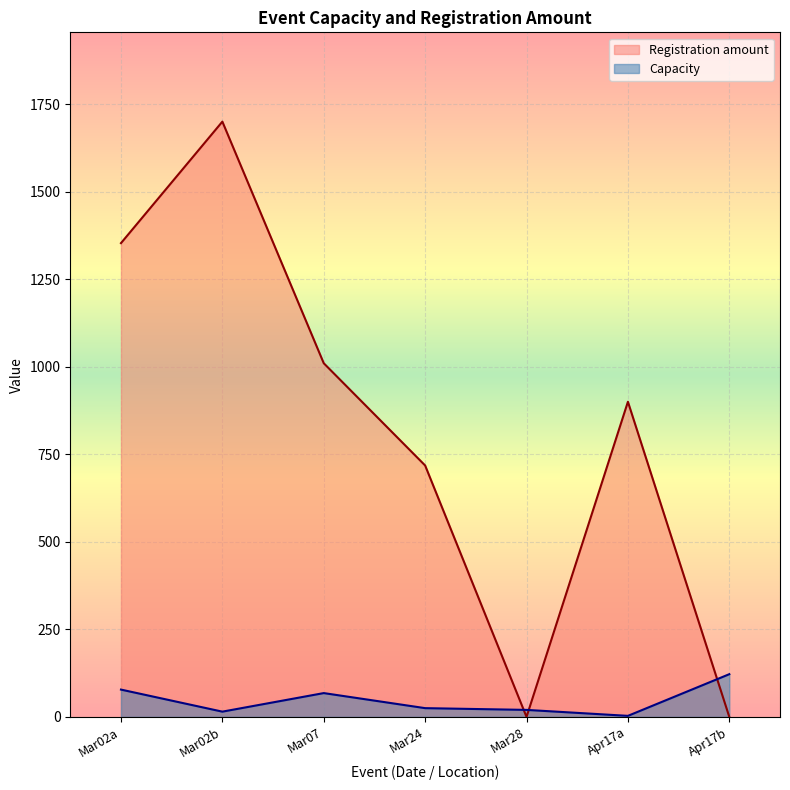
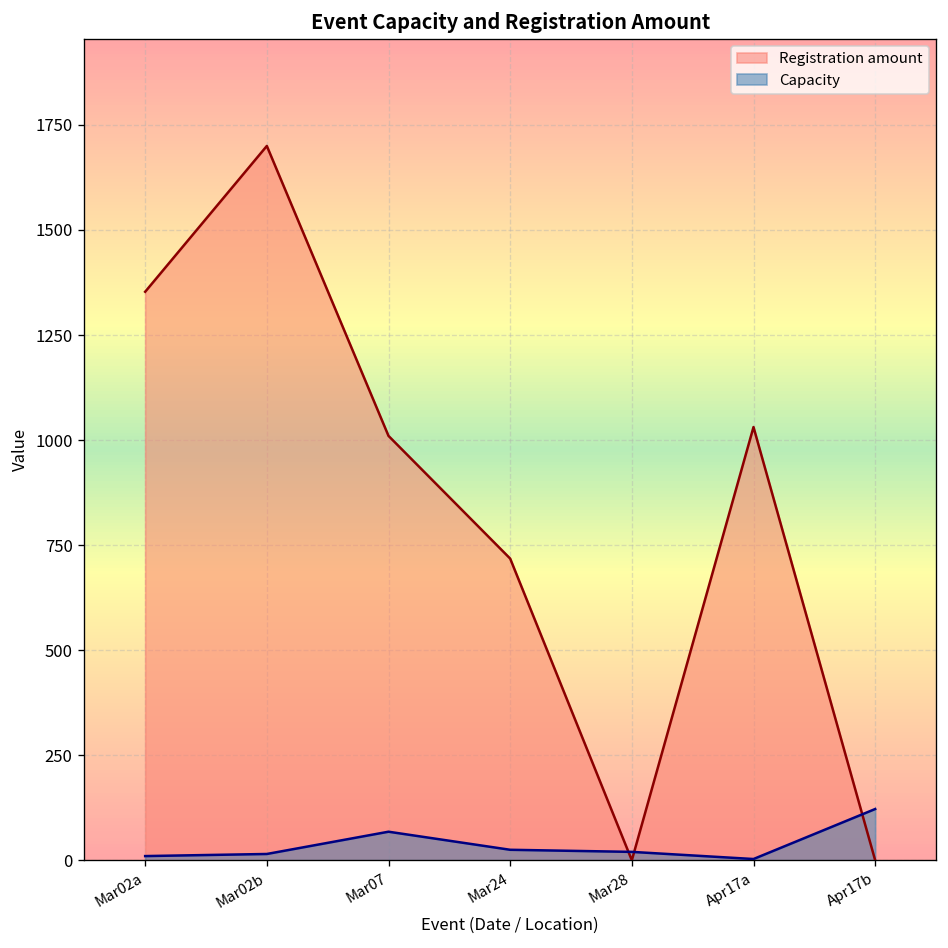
Capacity, Mar02a: 80 -> 10
Registration amount, Apr17a: 900 -> 1030
